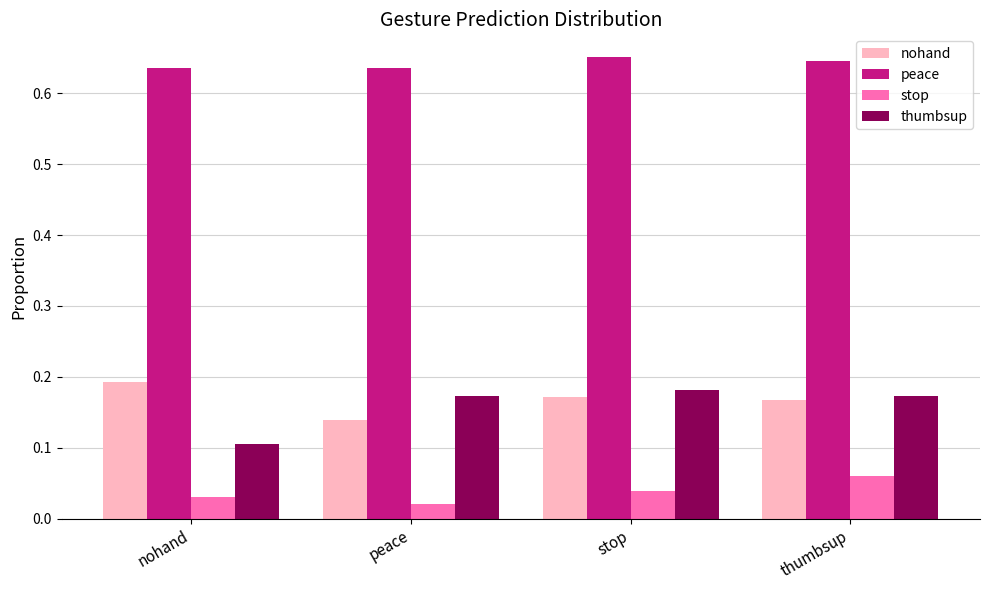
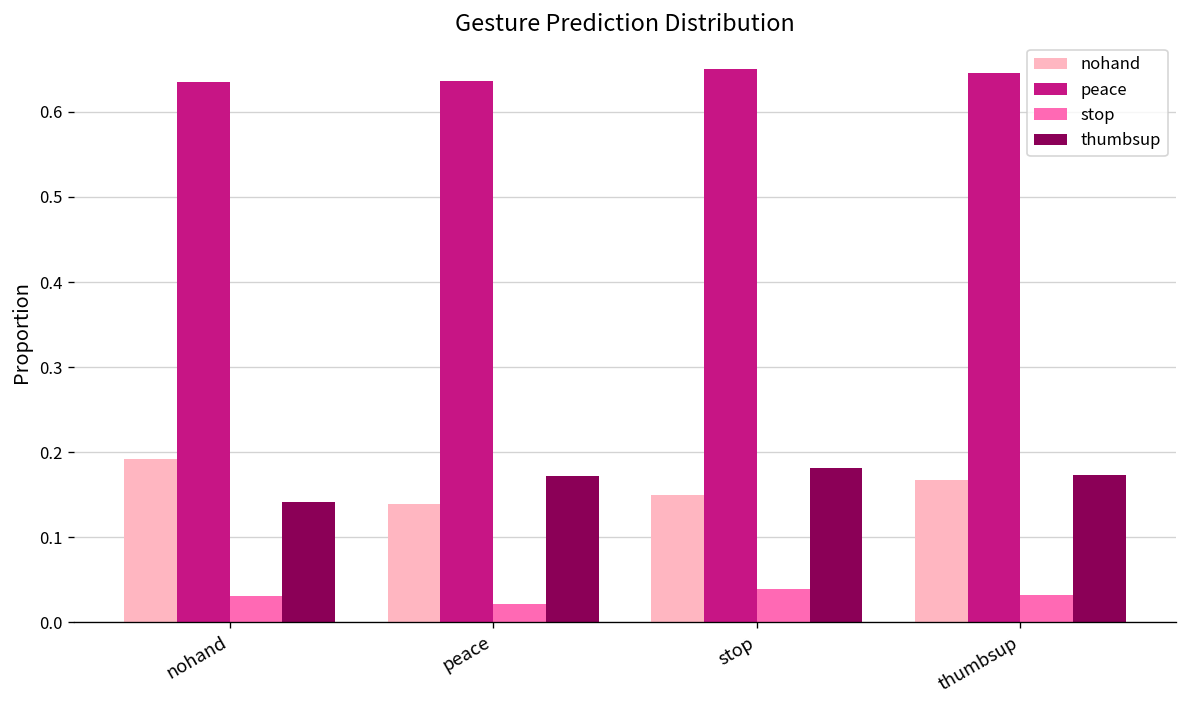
thumbsup, nohand: 0.11 -> 0.14
nohand, stop: 0.17 -> 0.15
stop, thumbsup: 0.06 -> 0.03
